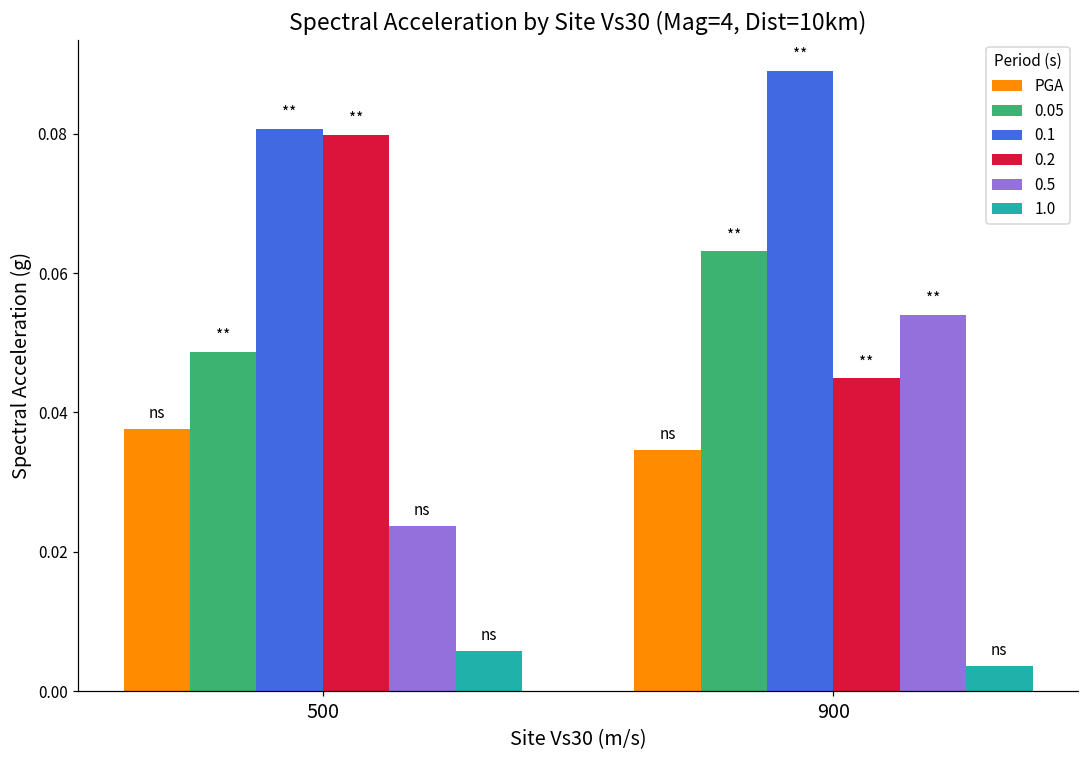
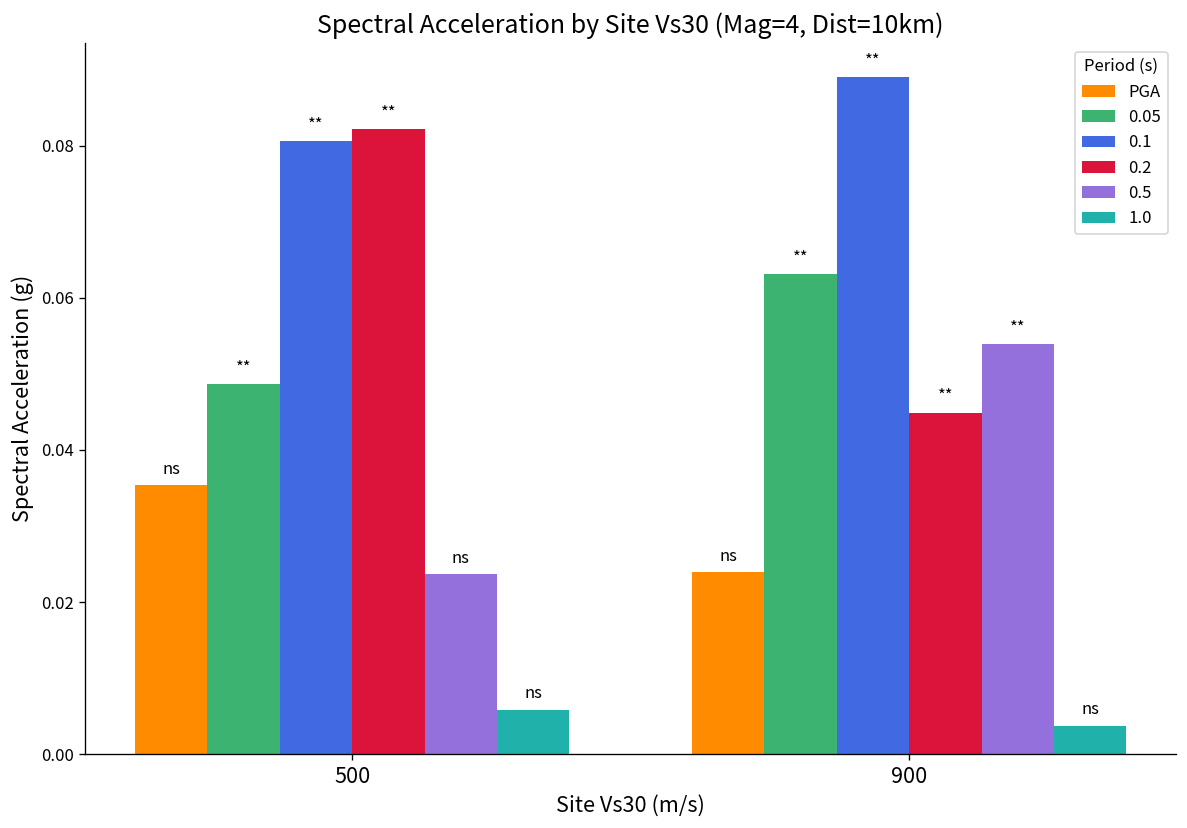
PGA, 500: 0.038 -> 0.035
0.2, 500: 0.080 -> 0.082
PGA, 900: 0.035 -> 0.024
